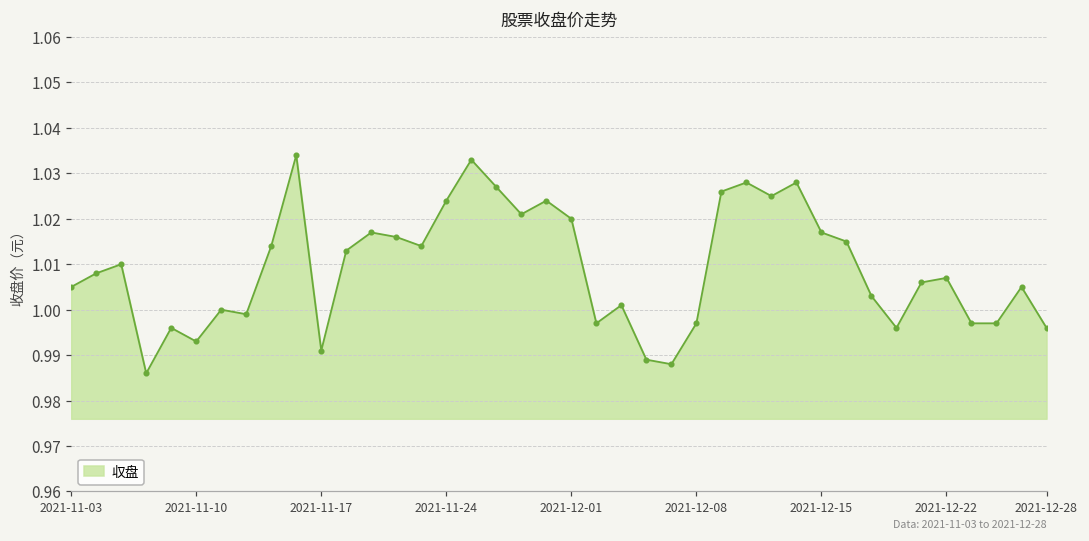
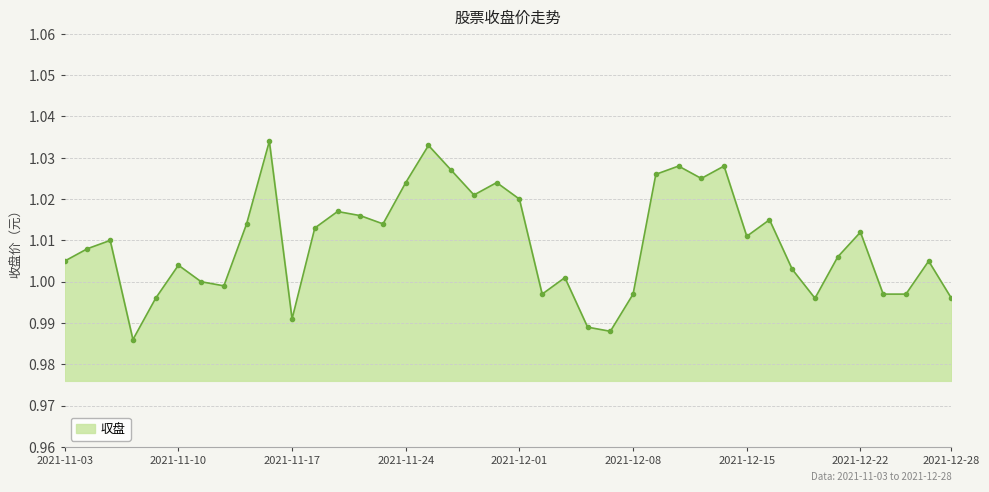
2021-11-10: 0.993 -> 1.004
2021-12-15: 1.017 -> 1.011
2021-12-22: 1.007 -> 1.012
